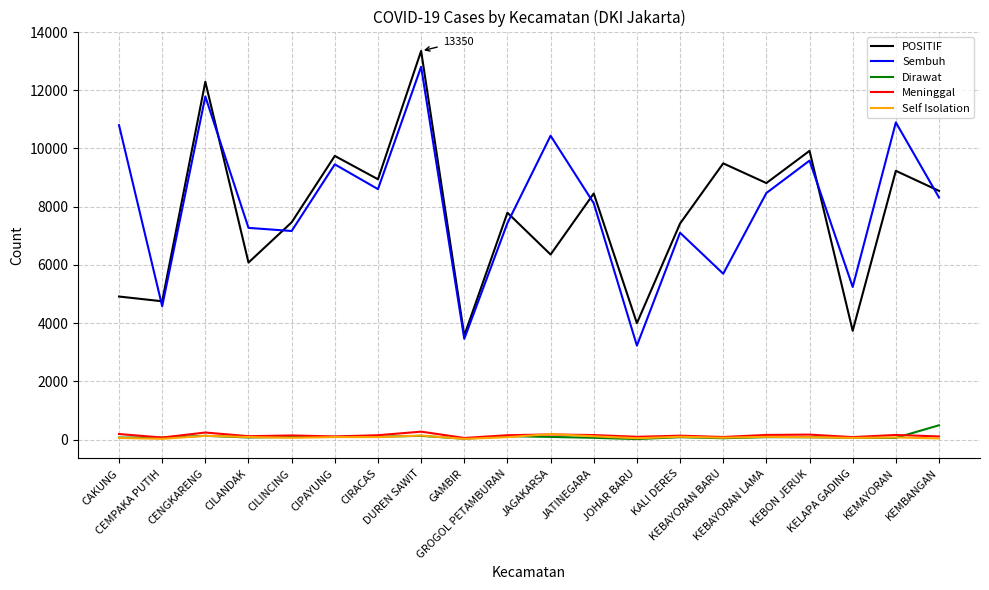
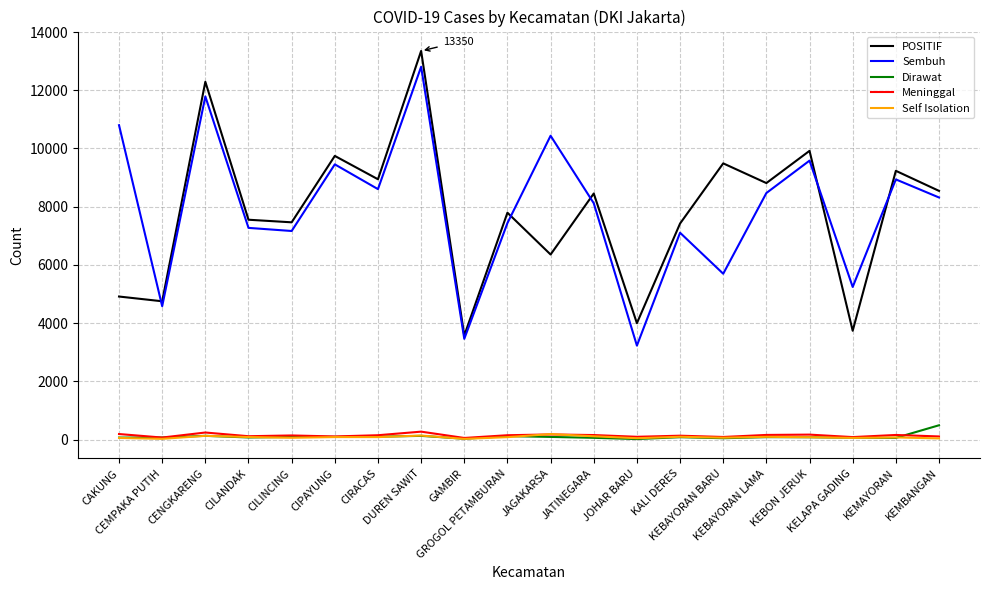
POSITIF, CILANDAK: 6100 -> 7600
Sembuh, KEMAYORAN: 10900 -> 8900
